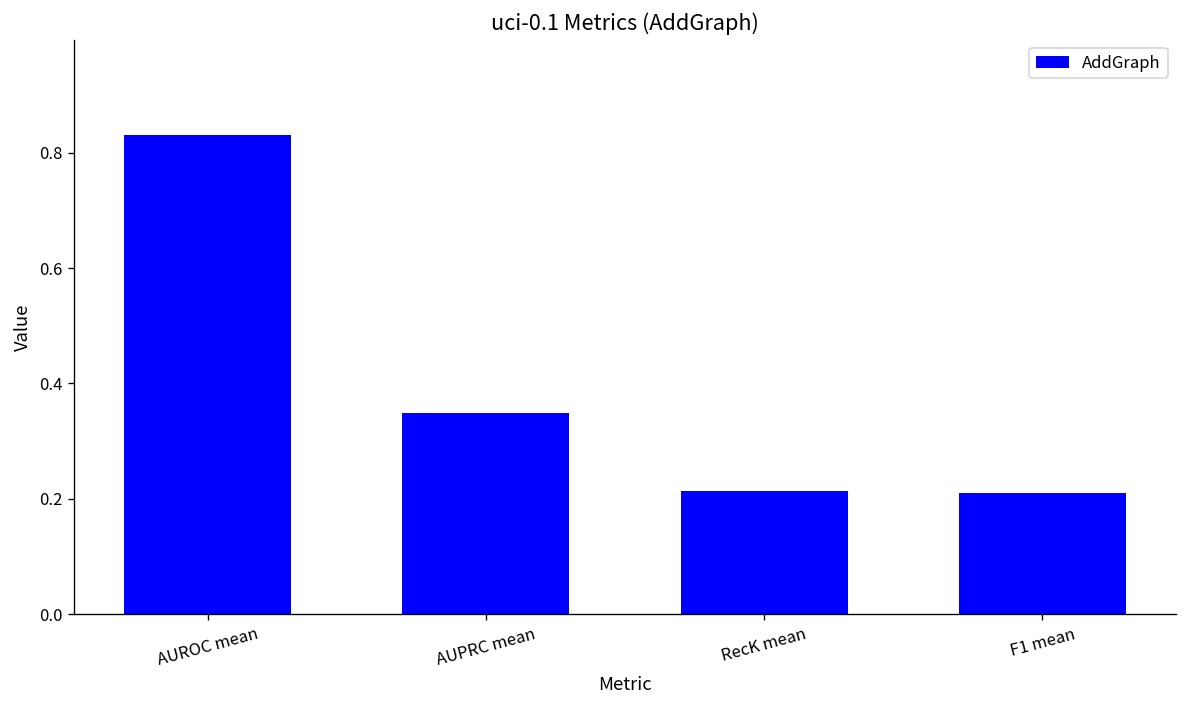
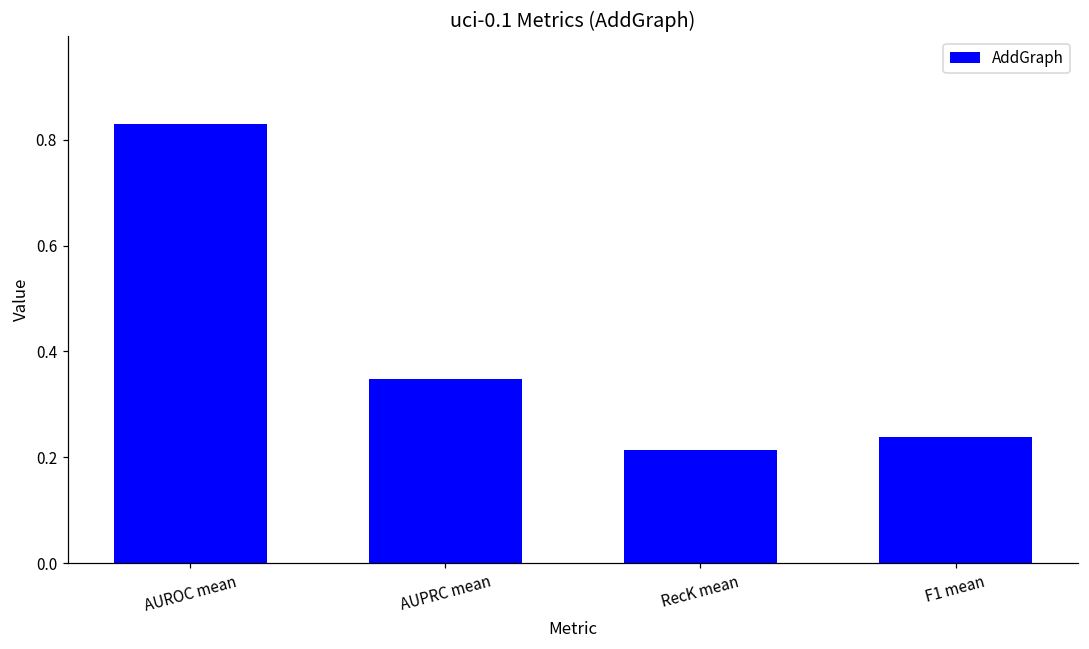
F1 mean: 0.21 -> 0.24
